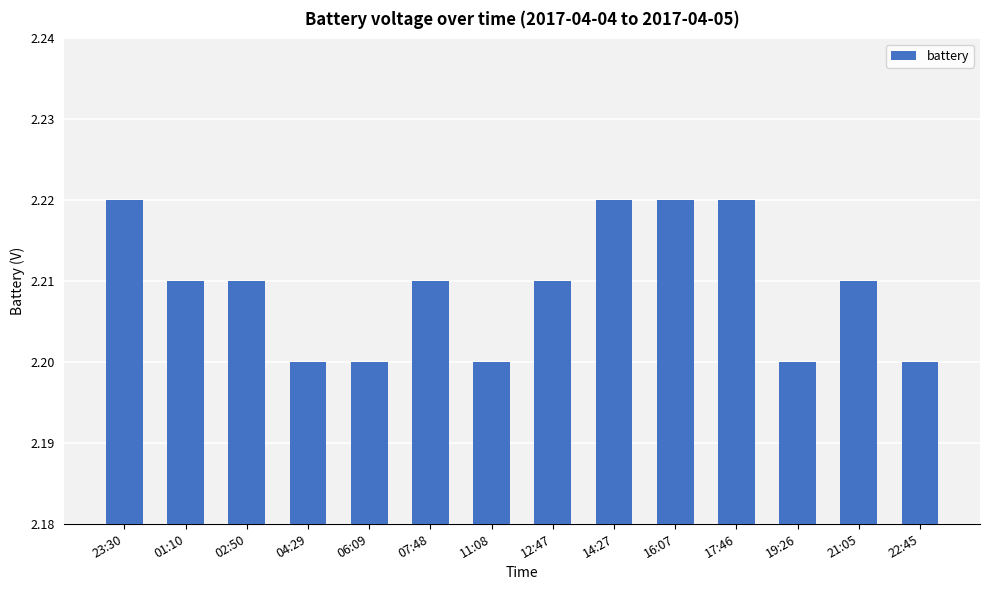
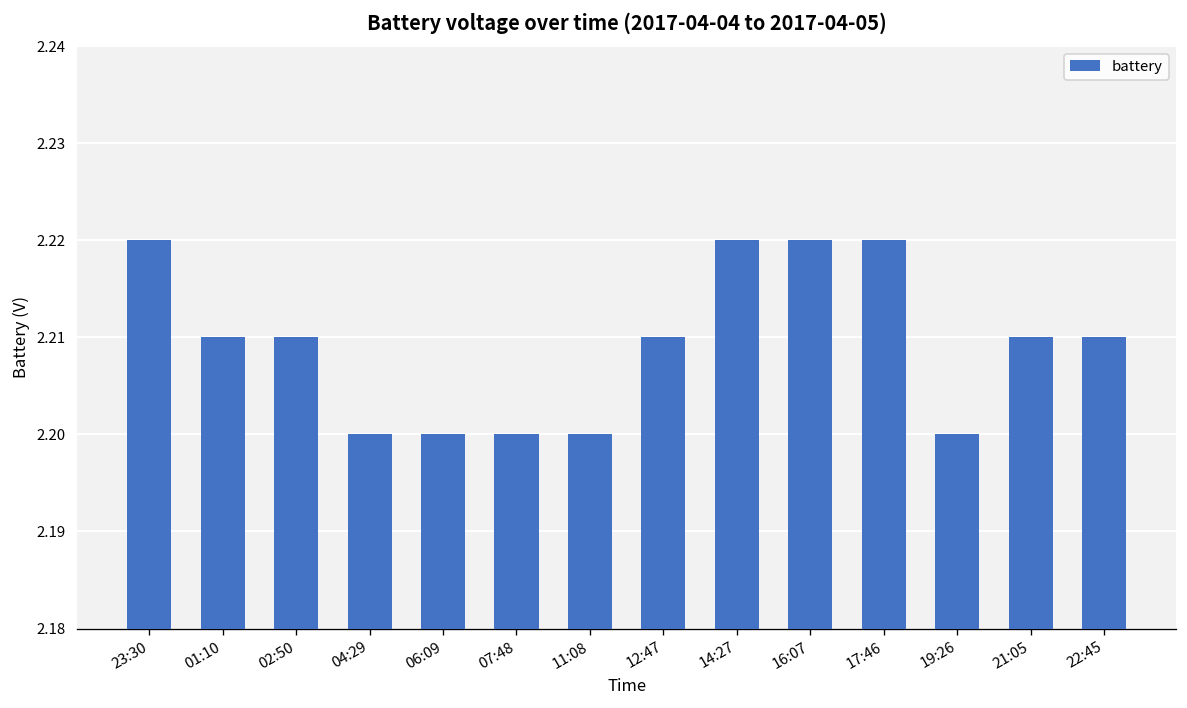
07:48: 2.21 -> 2.20
22:45: 2.20 -> 2.21
